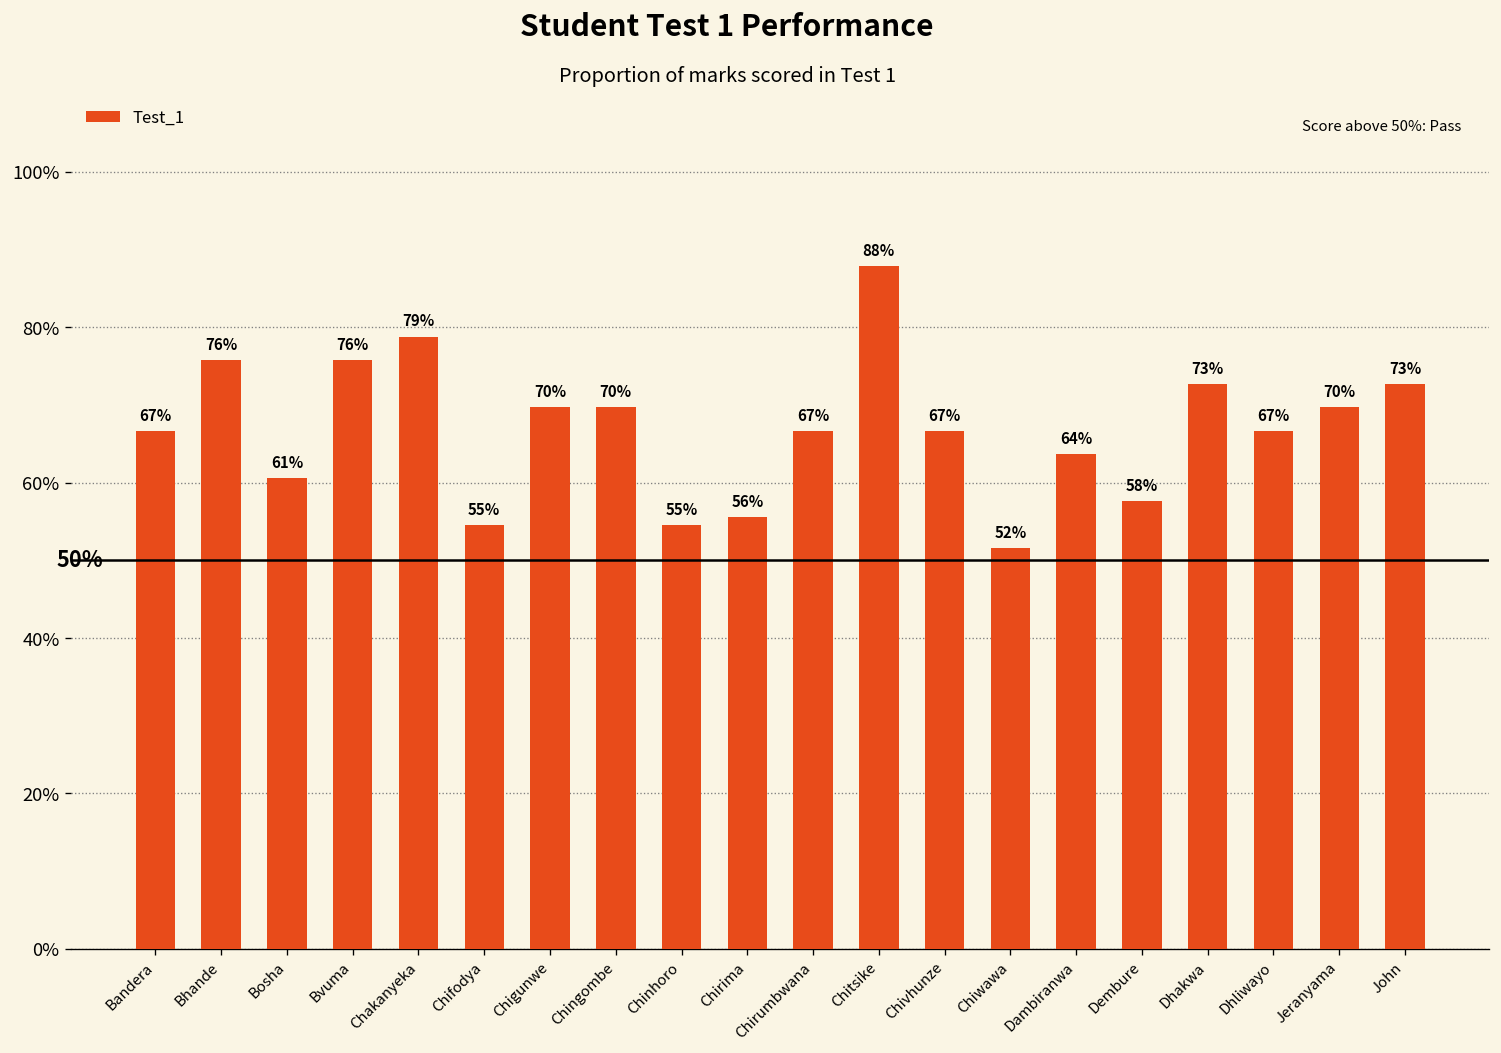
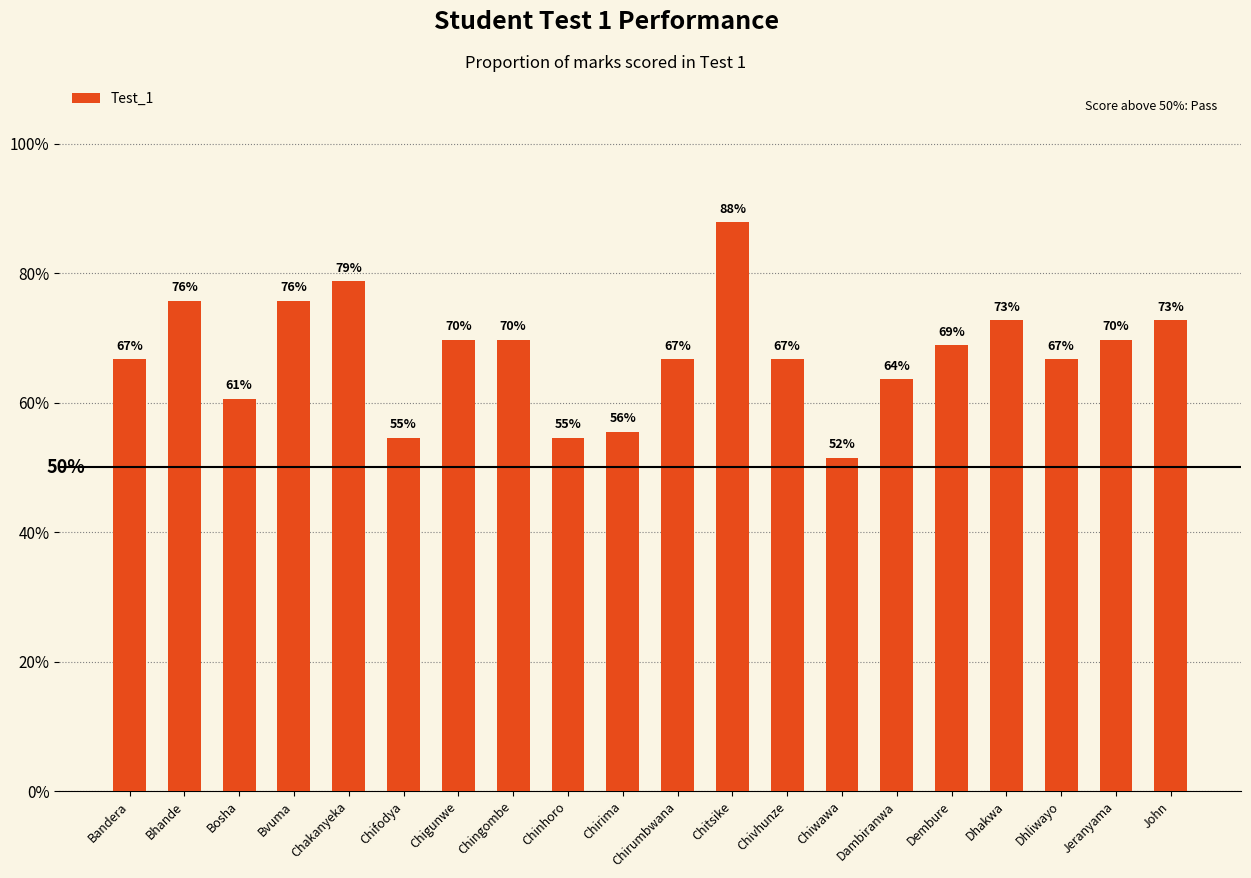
Dembure: 58% -> 69%
